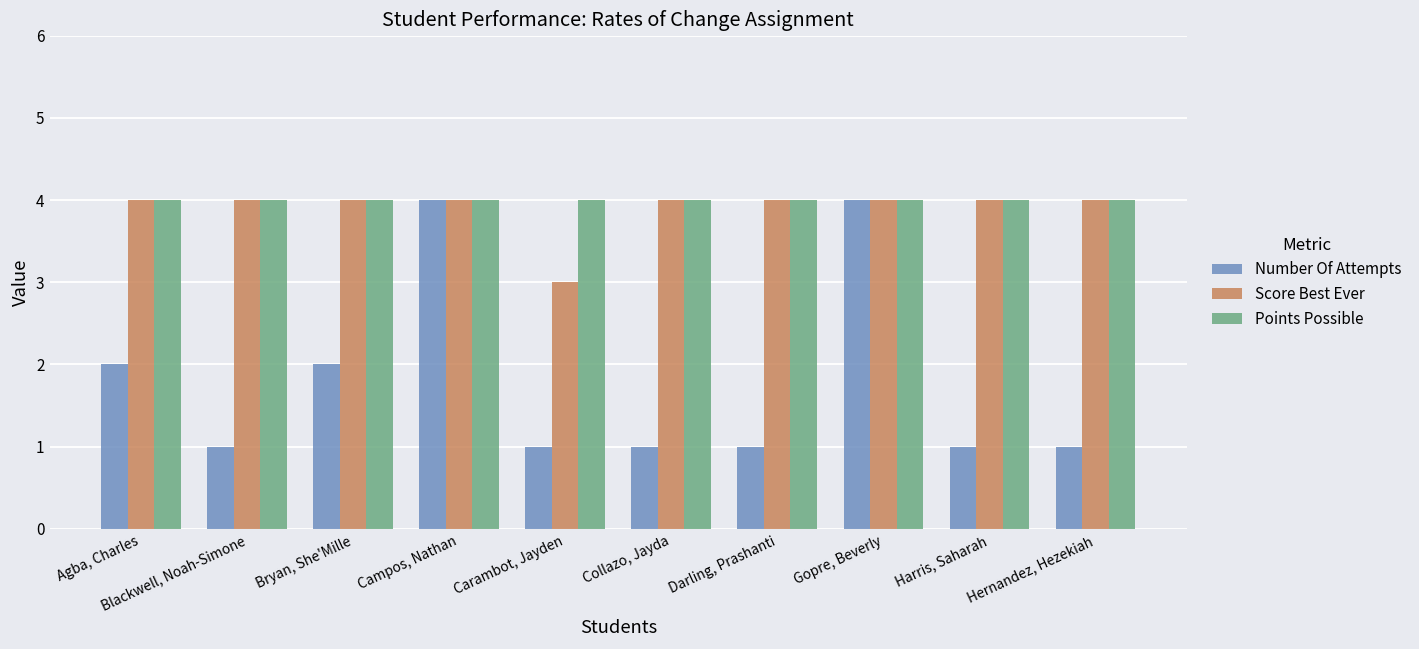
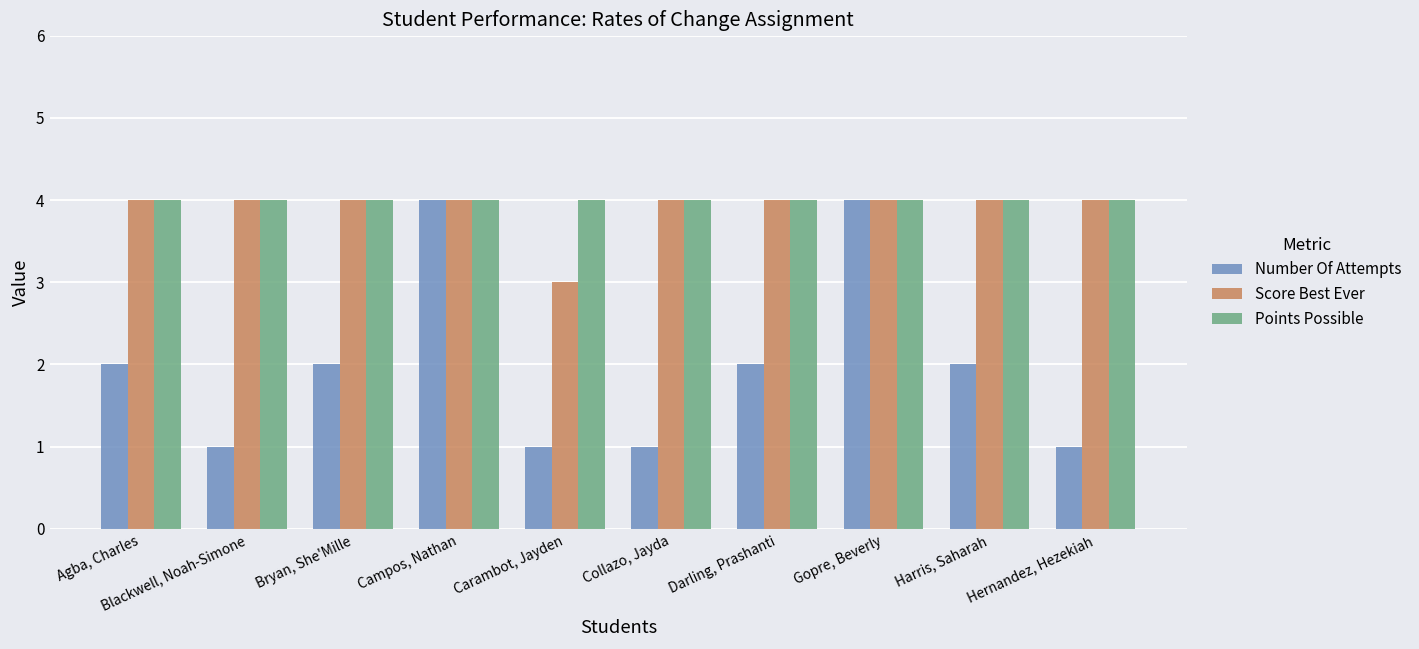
Number Of Attempts, Darling, Prashanti: 1 -> 2
Number Of Attempts, Harris, Saharah: 1 -> 2
